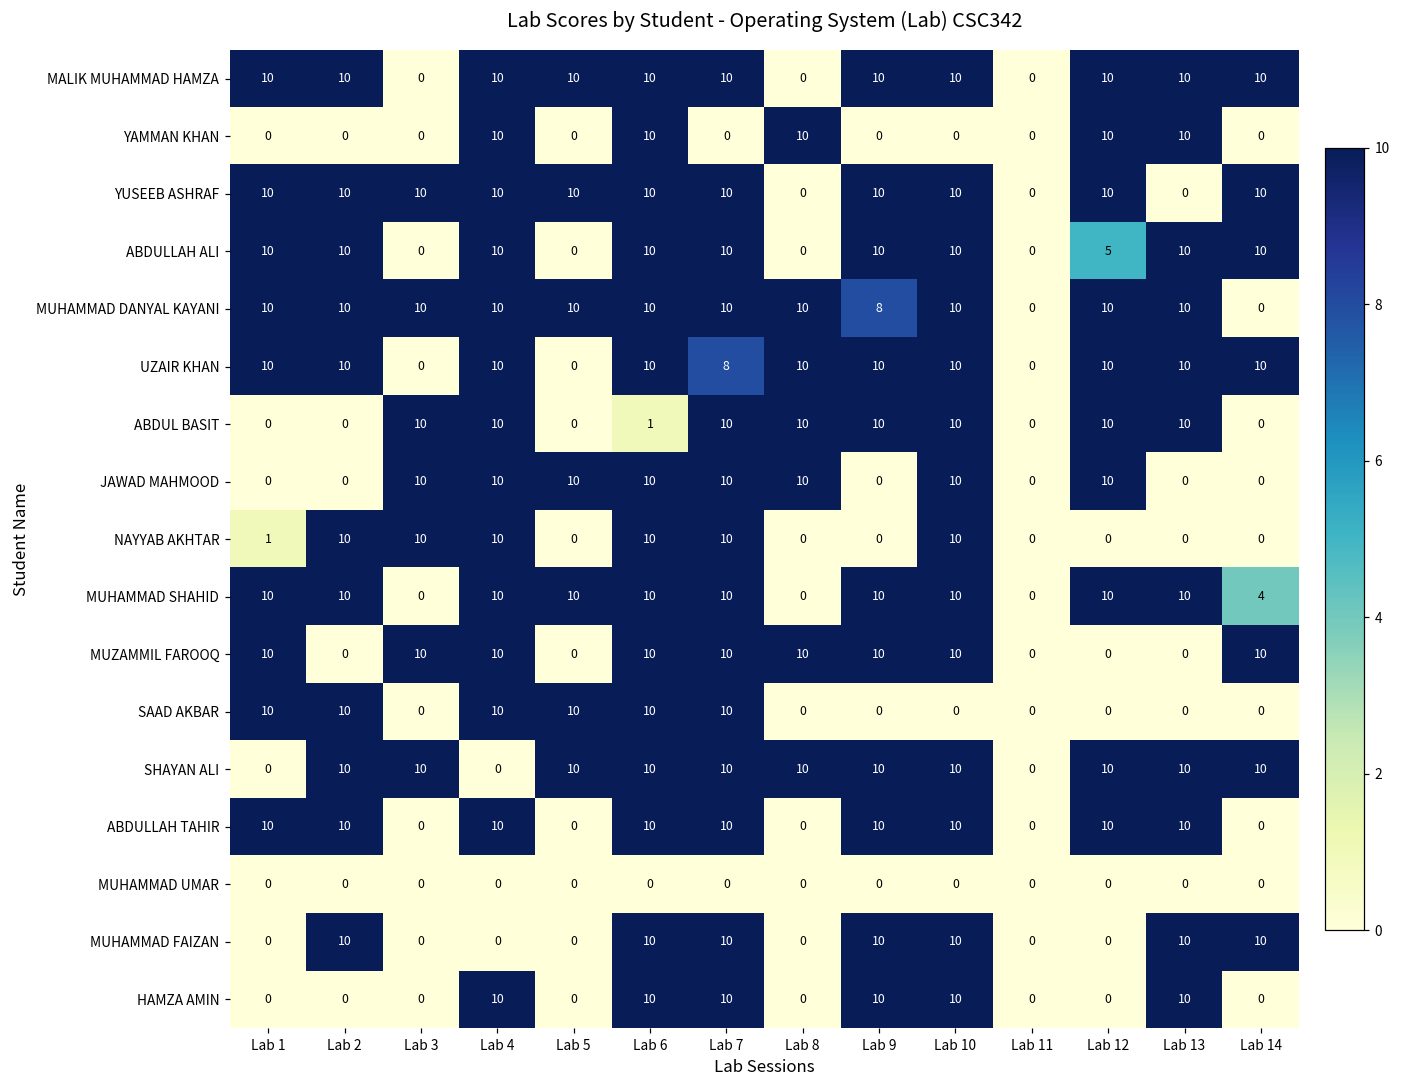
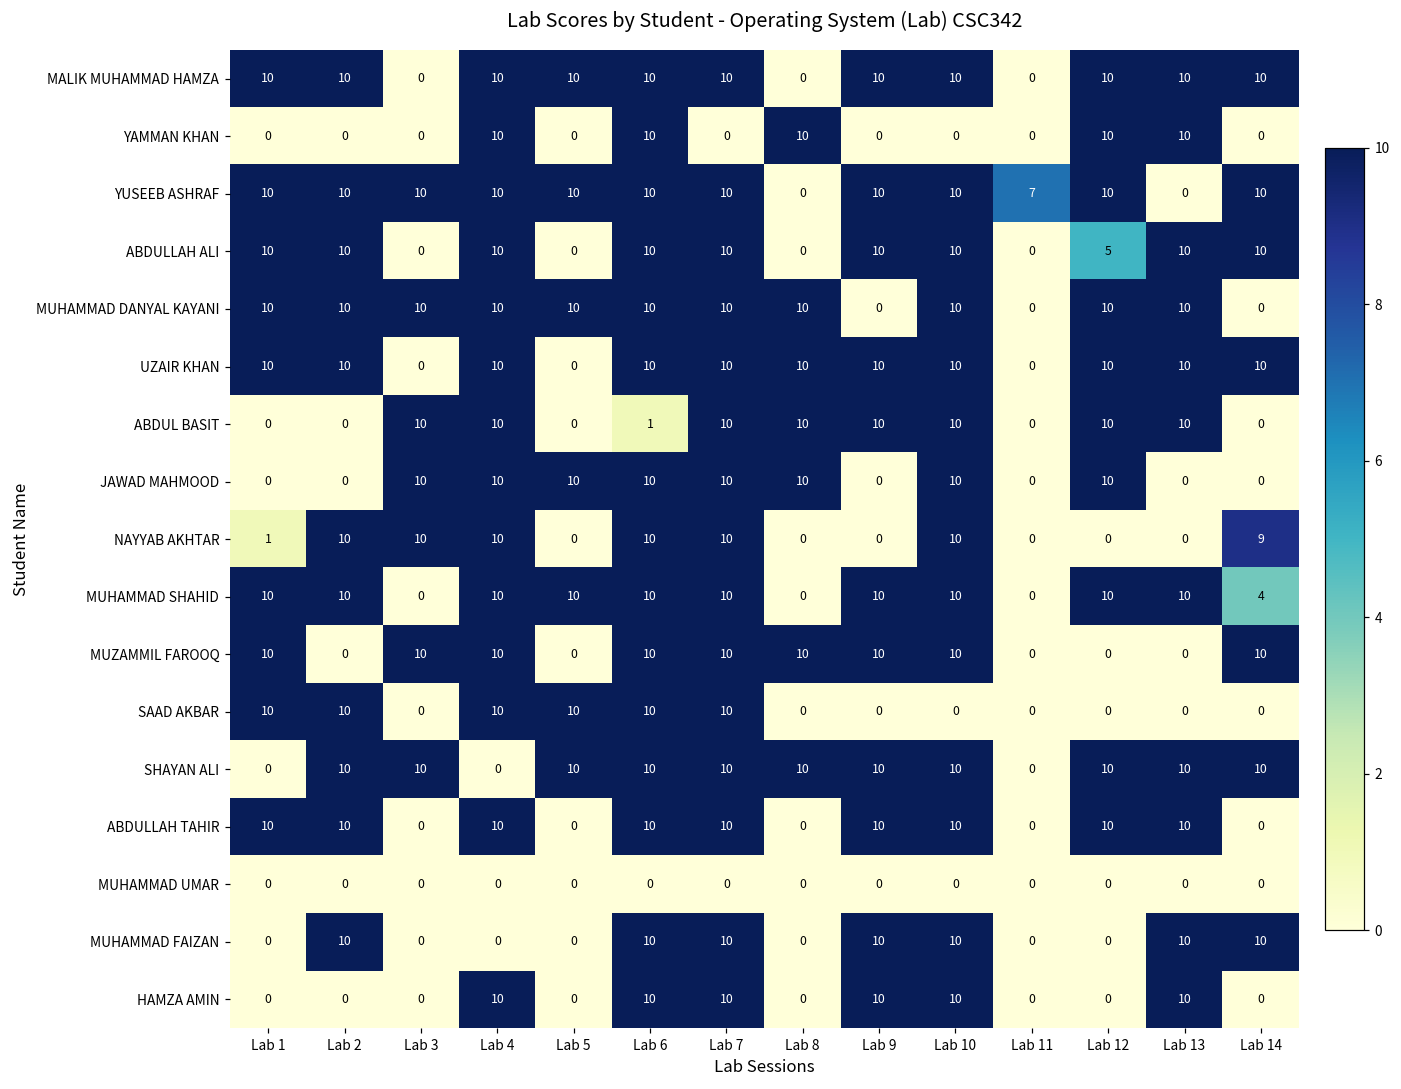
YUSEEB ASHRAF, Lab 11: 0 -> 7
MUHAMMAD DANYAL KAYANI, Lab 9: 8 -> 0
UZAIR KHAN, Lab 7: 8 -> 10
NAYYAB AKHTAR, Lab 14: 0 -> 9
